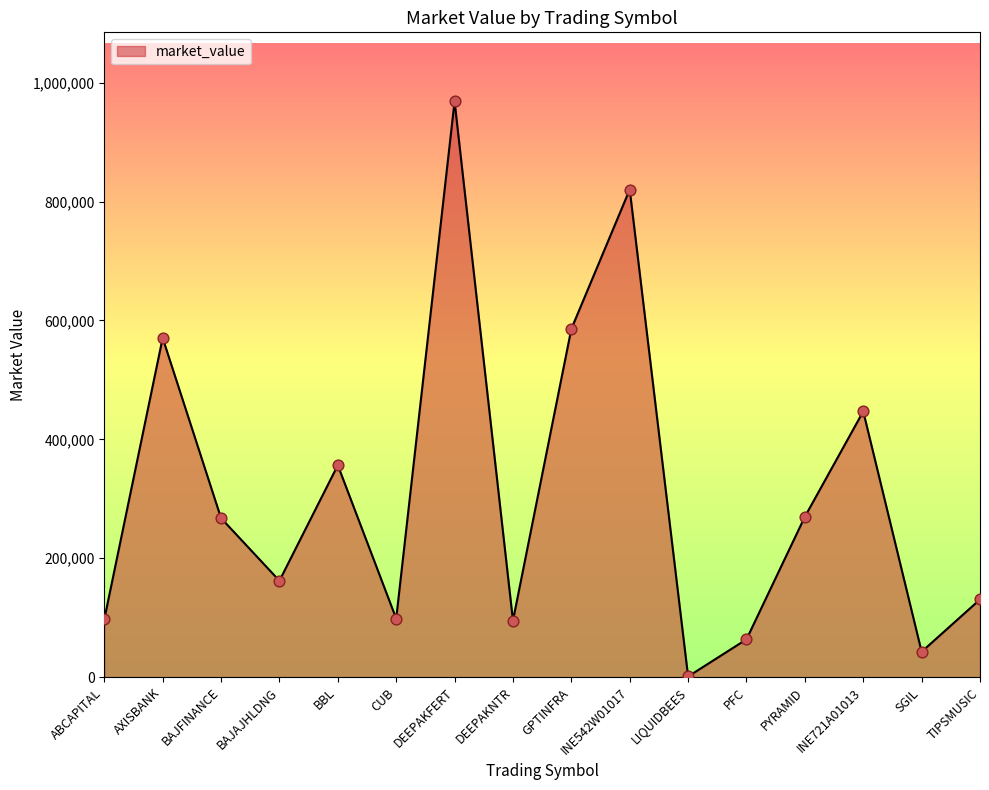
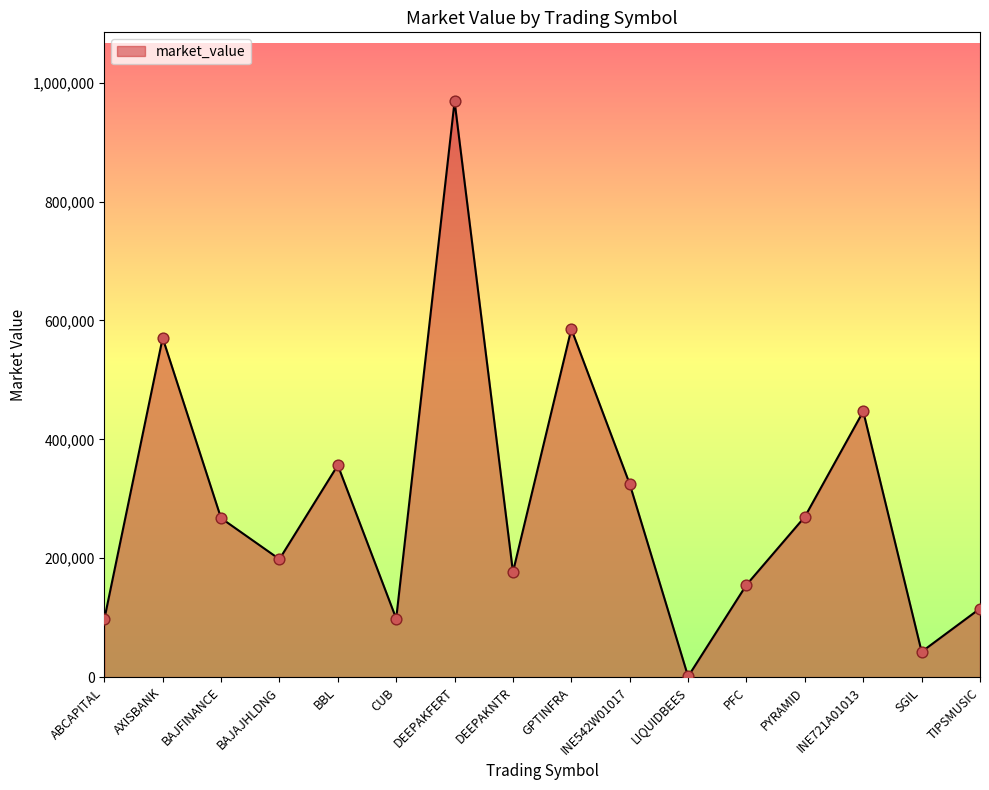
BAJAJHLDNG: 160,000 -> 200,000
DEEPAKNTR: 100,000 -> 180,000
INE542W01017: 820,000 -> 320,000
PFC: 60,000 -> 160,000
TIPSMUSIC: 130,000 -> 120,000
